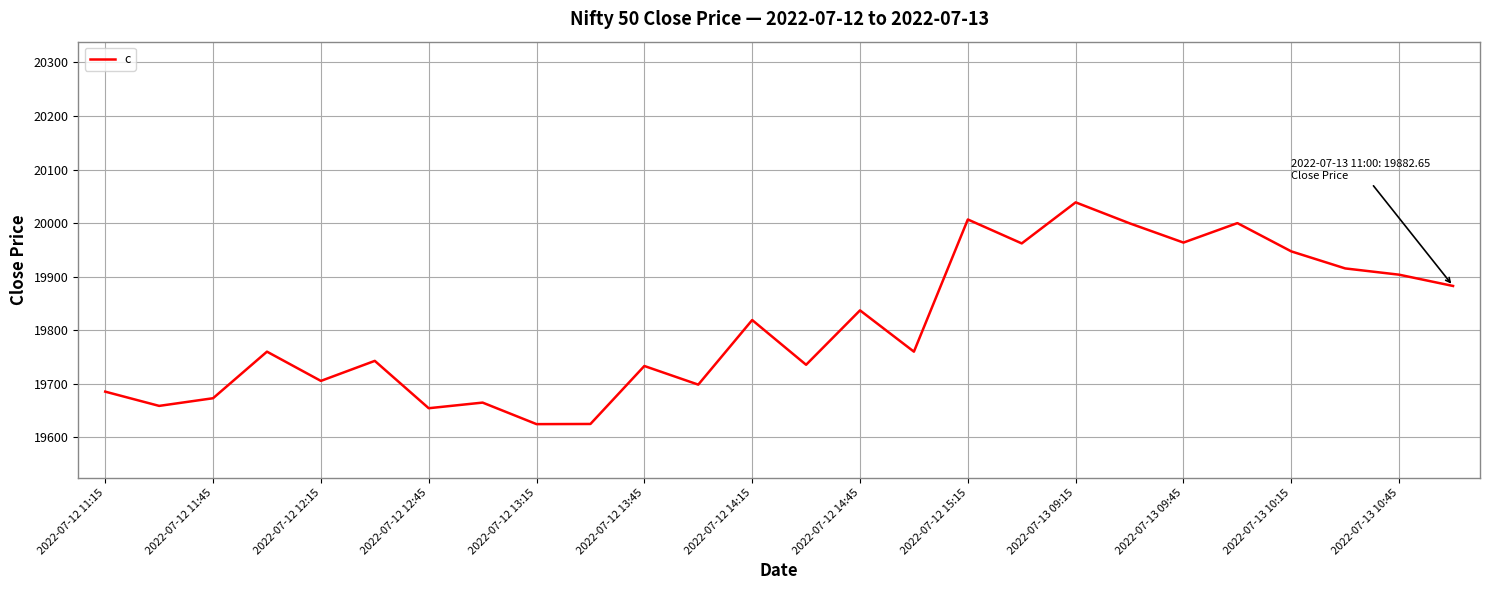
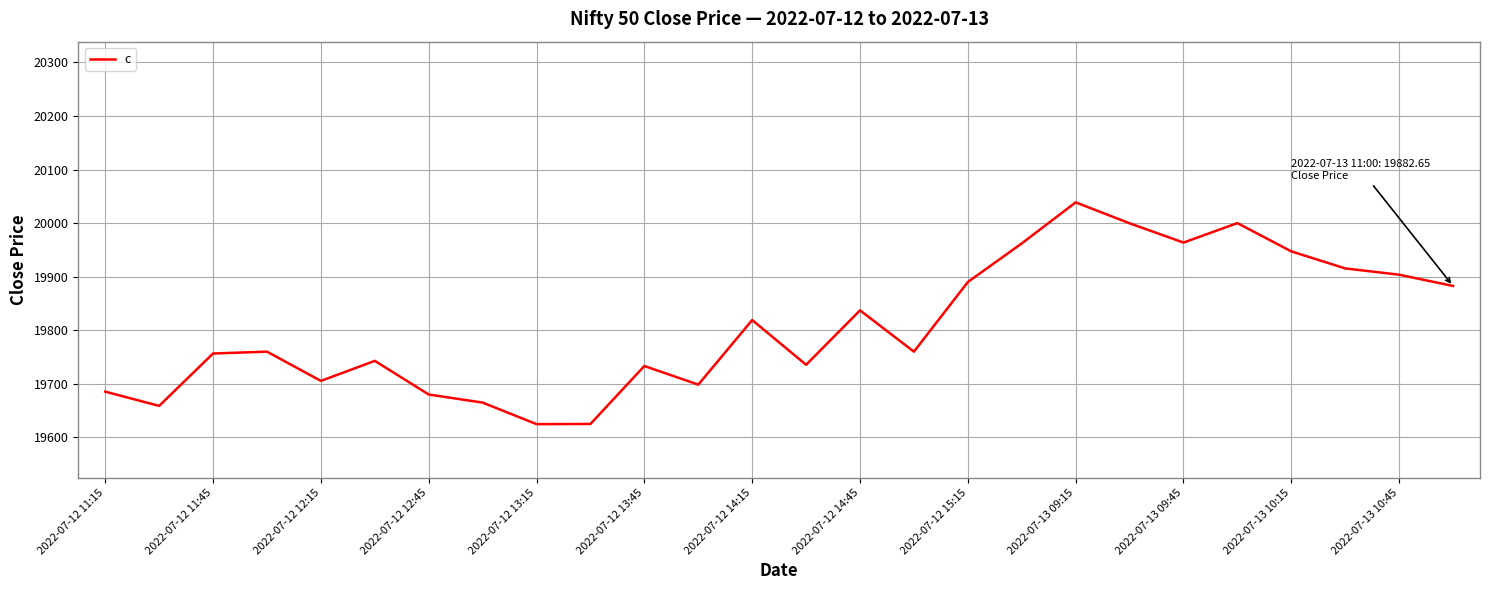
2022-07-12 11:45: 19670 -> 19760
2022-07-12 12:45: 19650 -> 19680
2022-07-12 15:15: 20010 -> 19890
